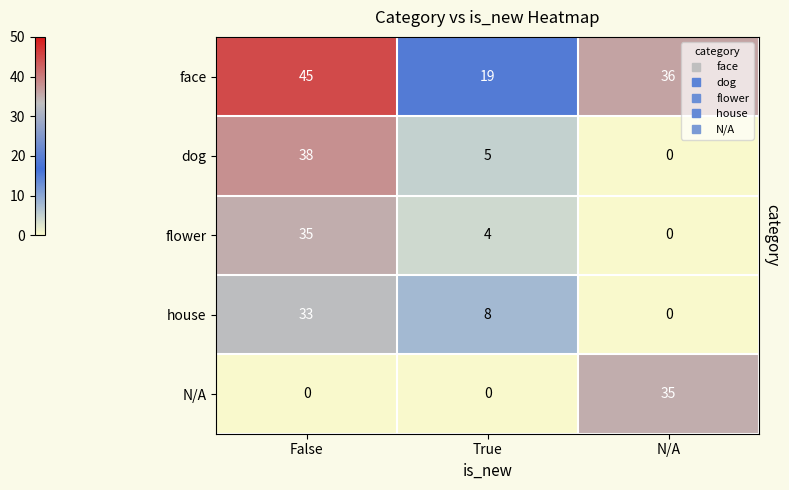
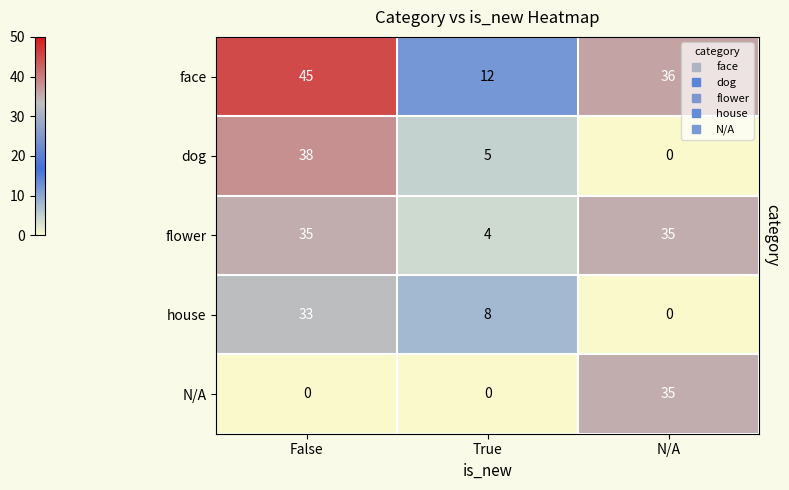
face, True: 19 -> 12
flower, N/A: 0 -> 35
